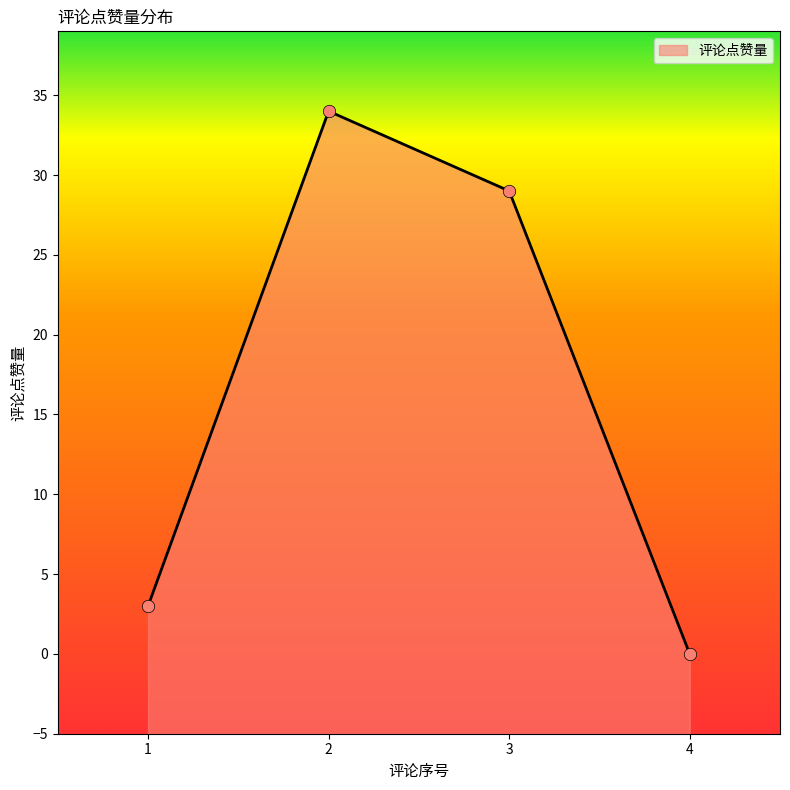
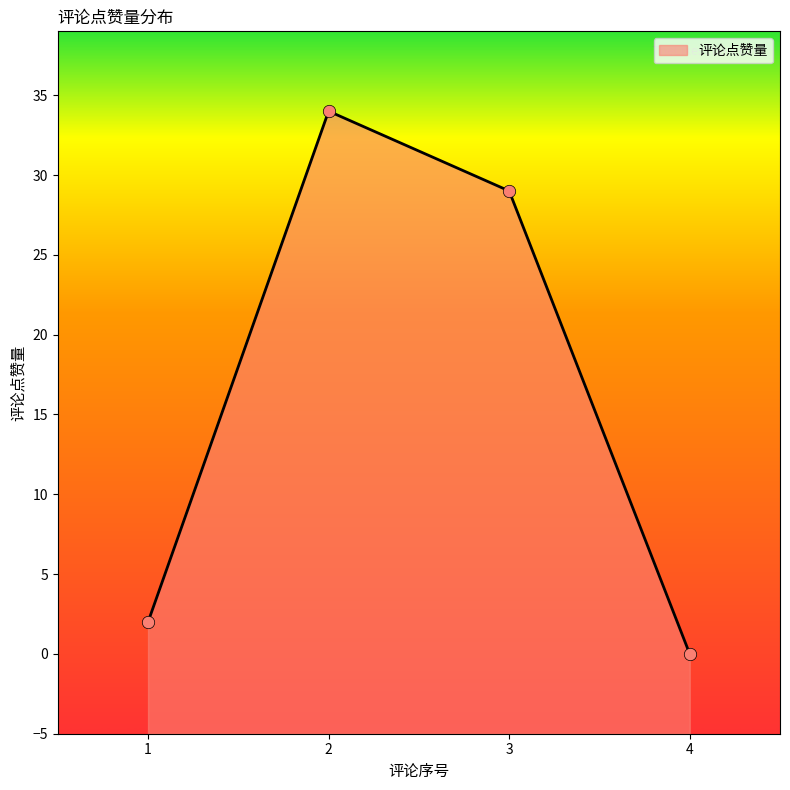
1: 3 -> 2
